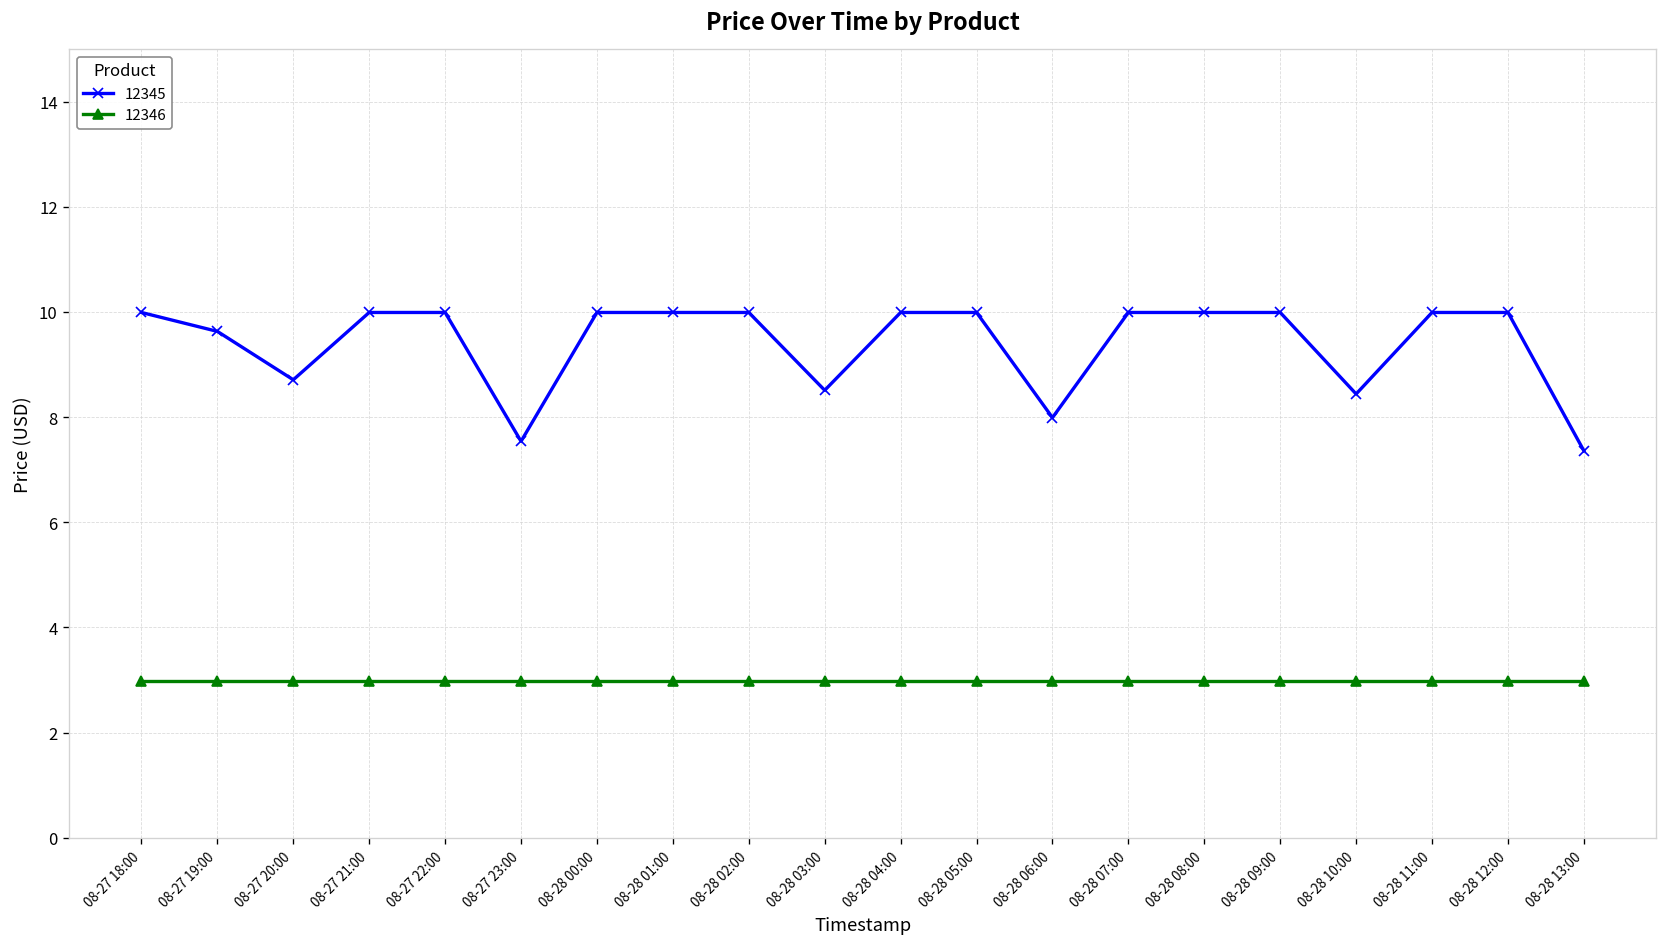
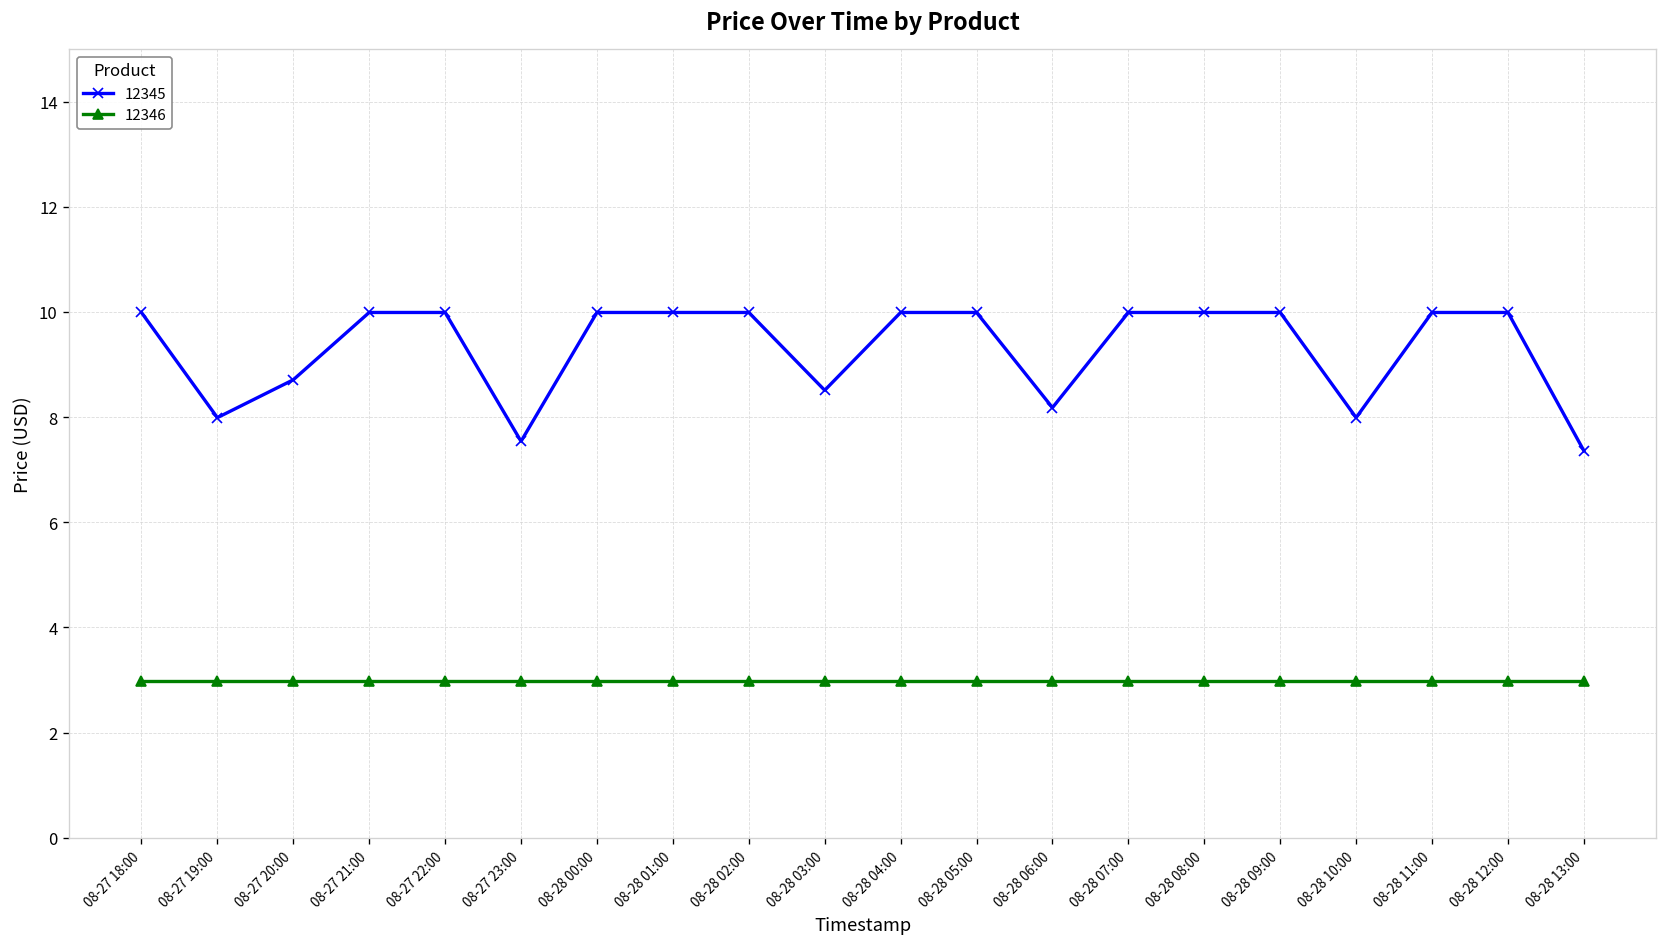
12345, 08-27 19:00: 9.6 -> 8.0
12345, 08-28 06:00: 8.0 -> 8.2
12345, 08-28 10:00: 8.4 -> 8.0
